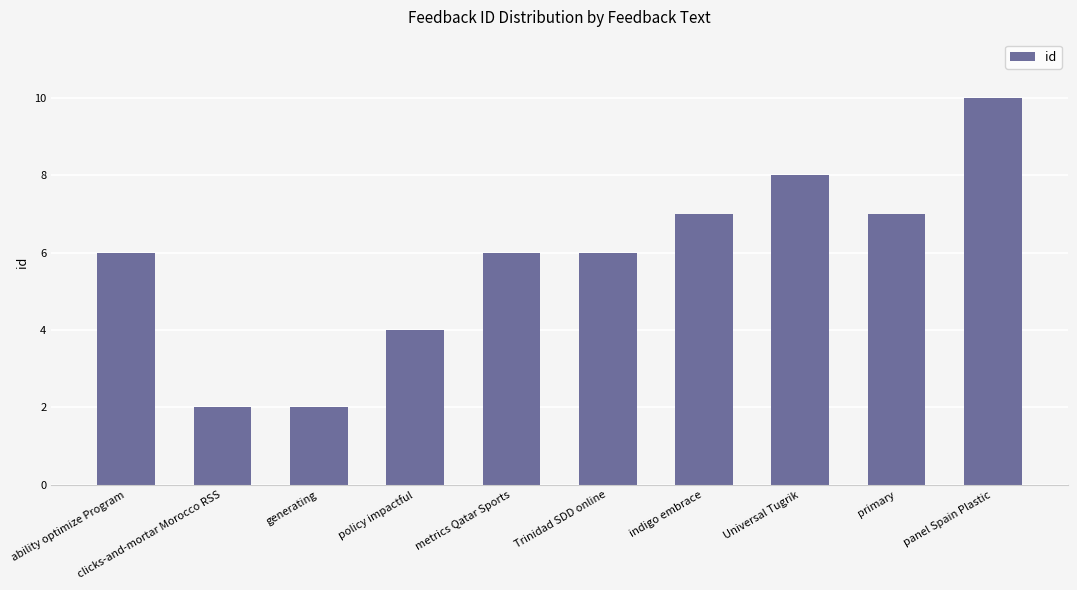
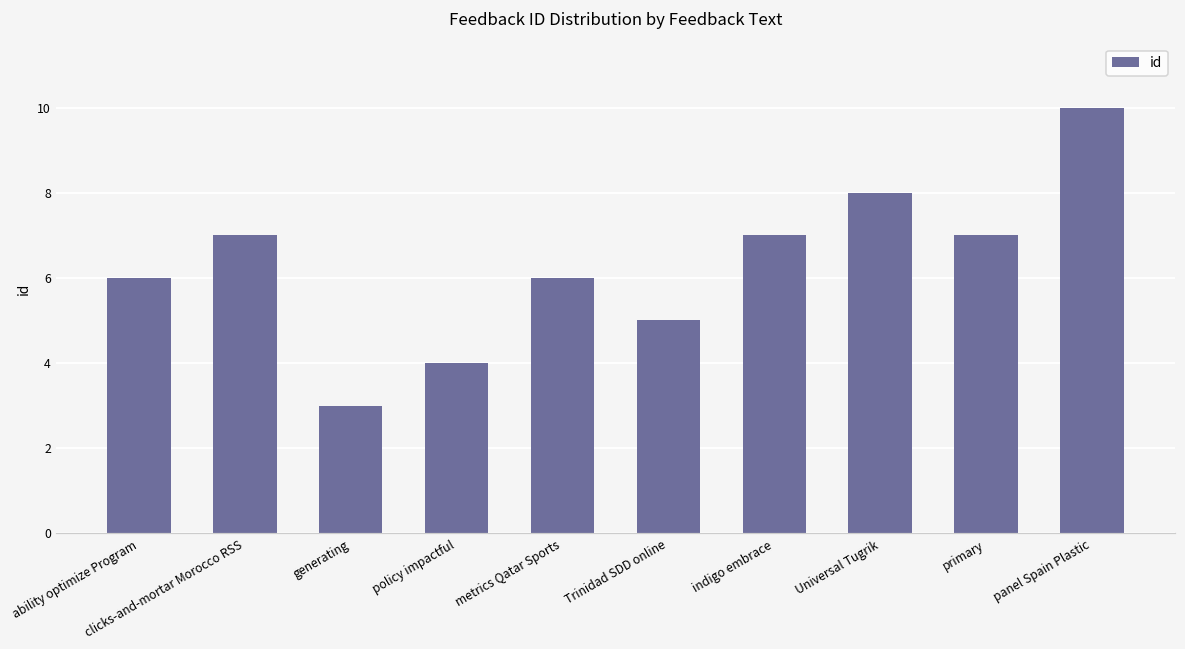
clicks-and-mortar Morocco RSS: 2 -> 7
generating: 2 -> 3
Trinidad SDD online: 6 -> 5
